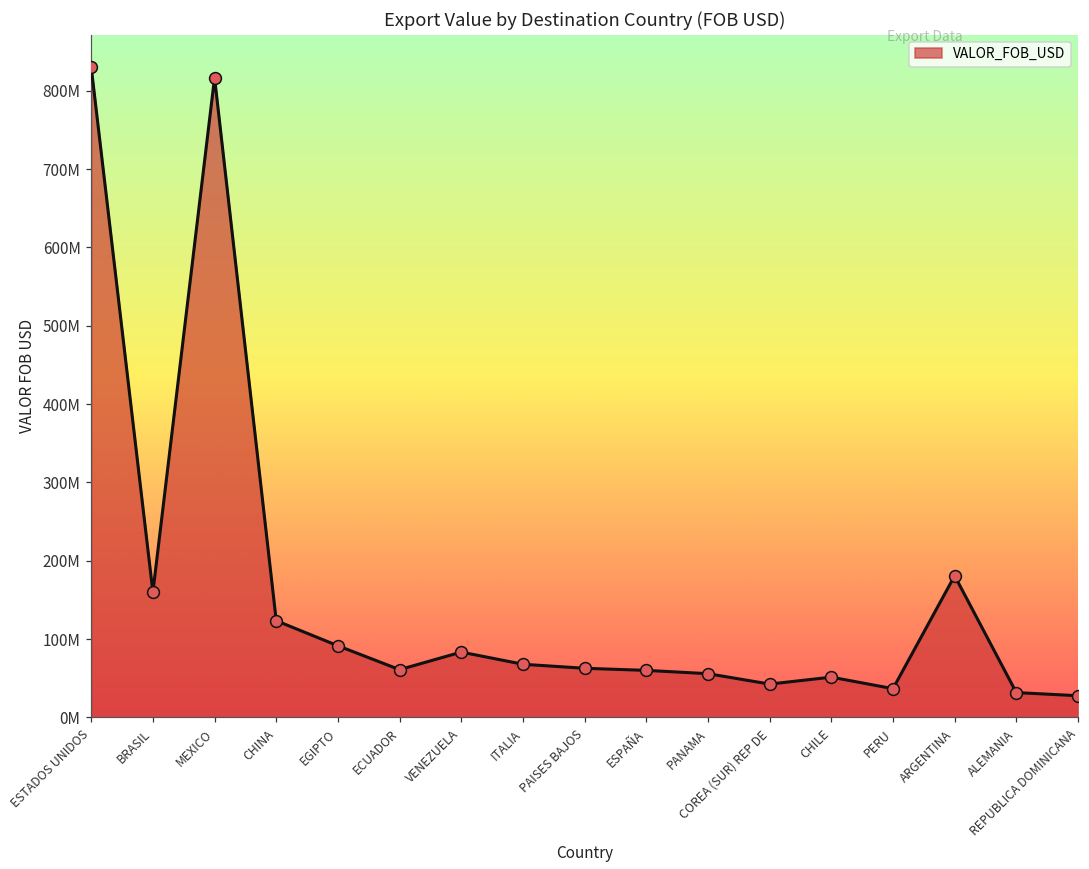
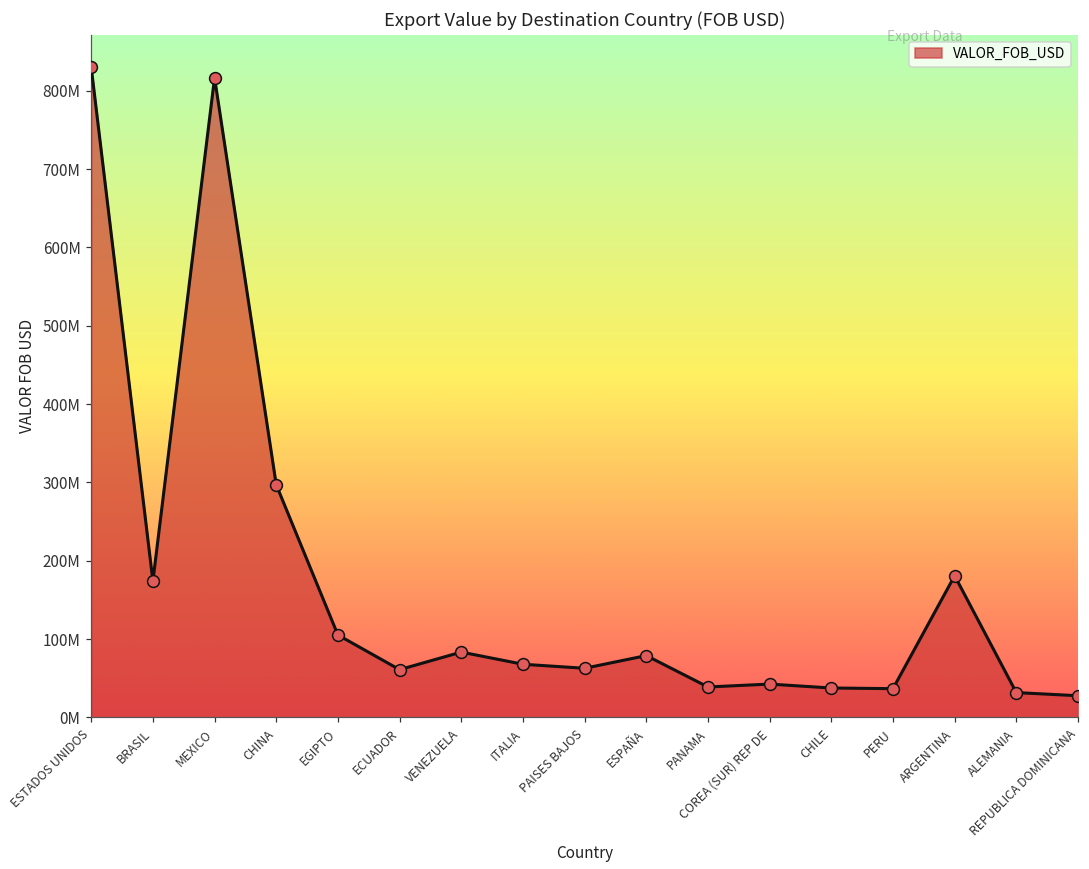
BRASIL: 160000000 -> 170000000
CHINA: 120000000 -> 300000000
EGIPTO: 90000000 -> 110000000
ESPAÑA: 60000000 -> 80000000
PANAMA: 60000000 -> 40000000
CHILE: 50000000 -> 40000000
